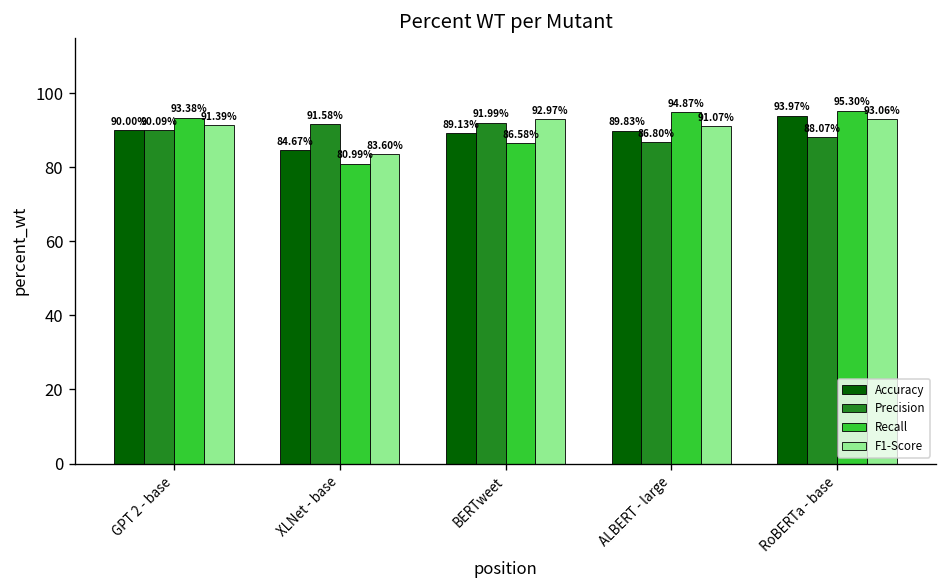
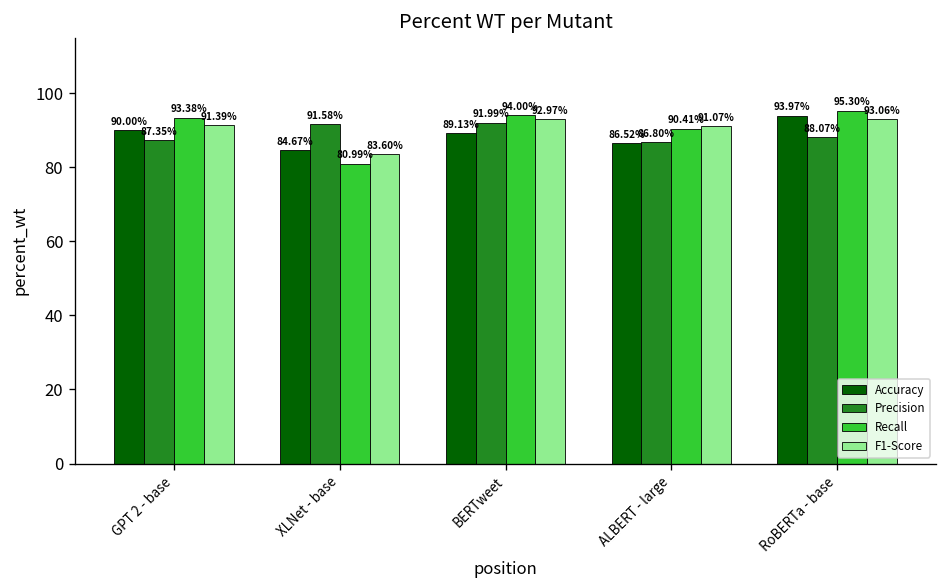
Precision, GPT 2 - base: 90.09% -> 87.35%
Recall, BERTweet: 86.58% -> 94.00%
Accuracy, ALBERT - large: 89.83% -> 86.52%
Recall, ALBERT - large: 94.87% -> 90.41%
